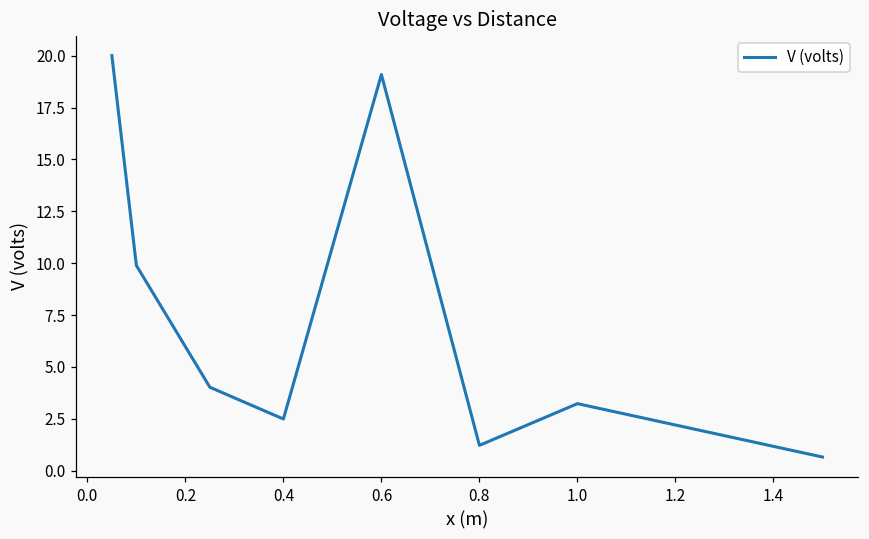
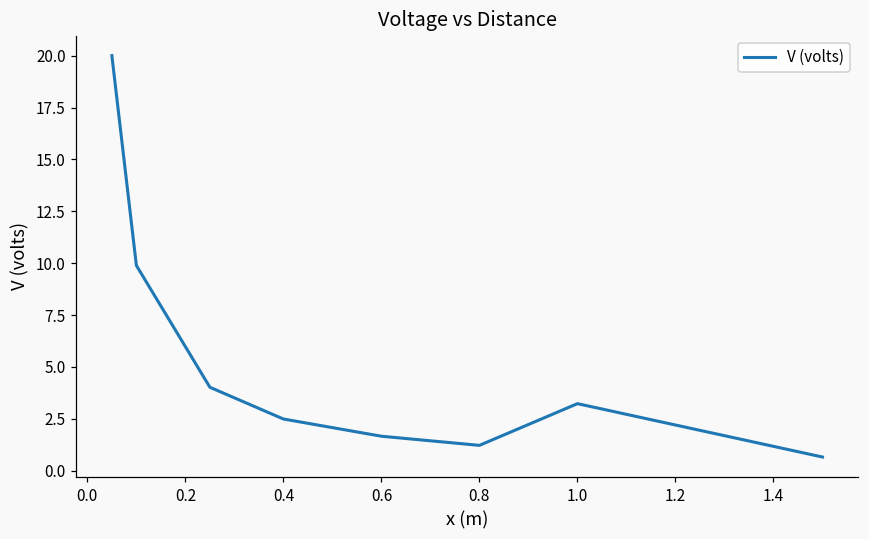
0.6: 19.1 -> 1.7
